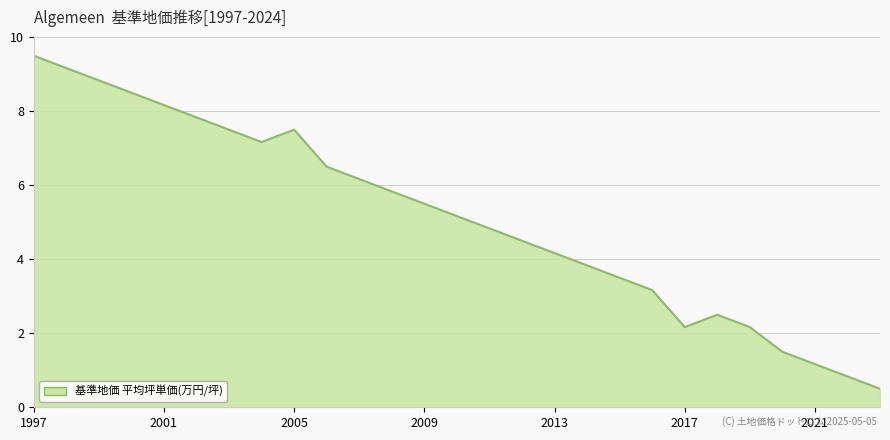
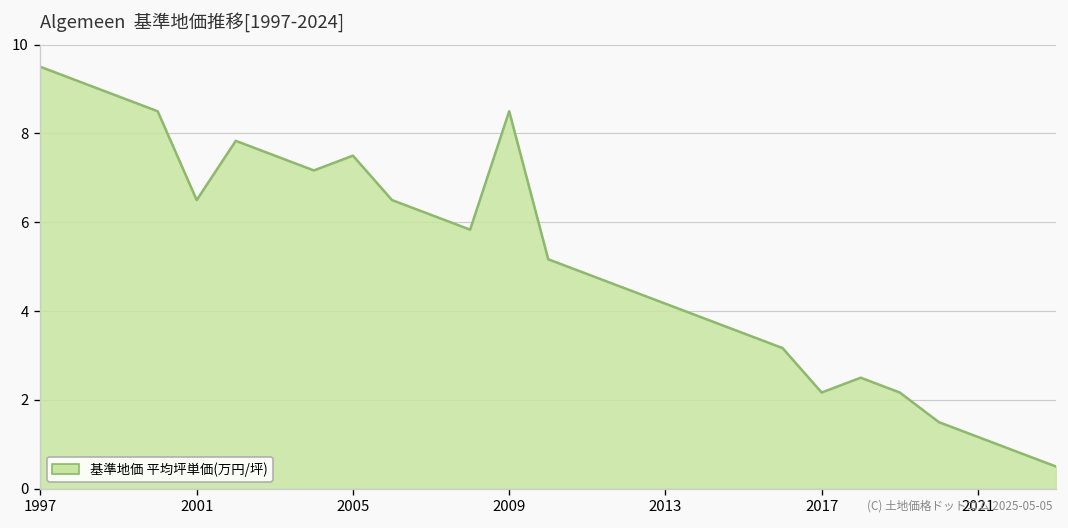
2001: 8.2 -> 6.5
2009: 5.5 -> 8.5
